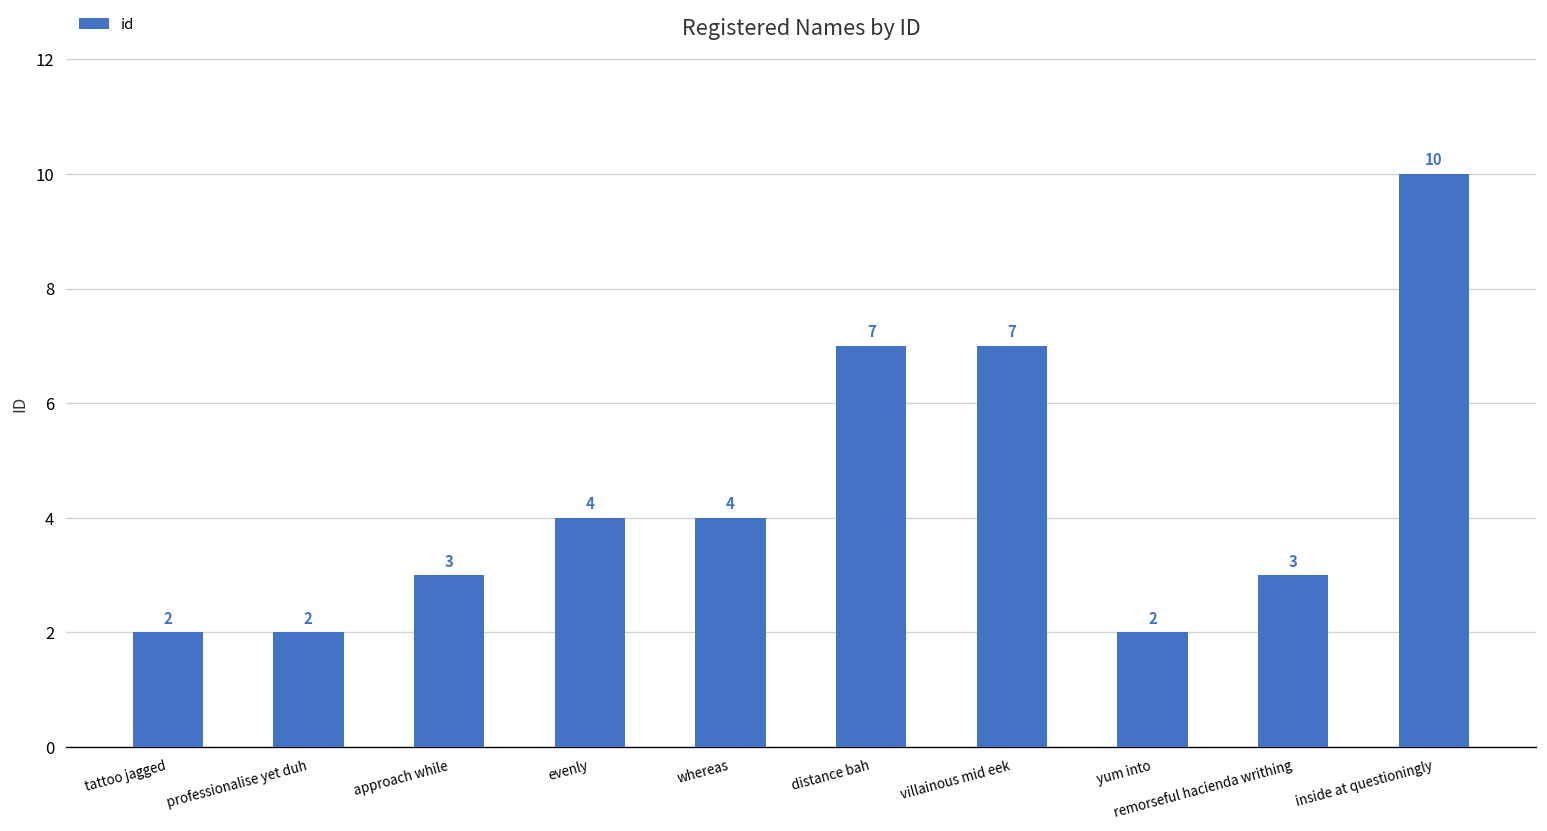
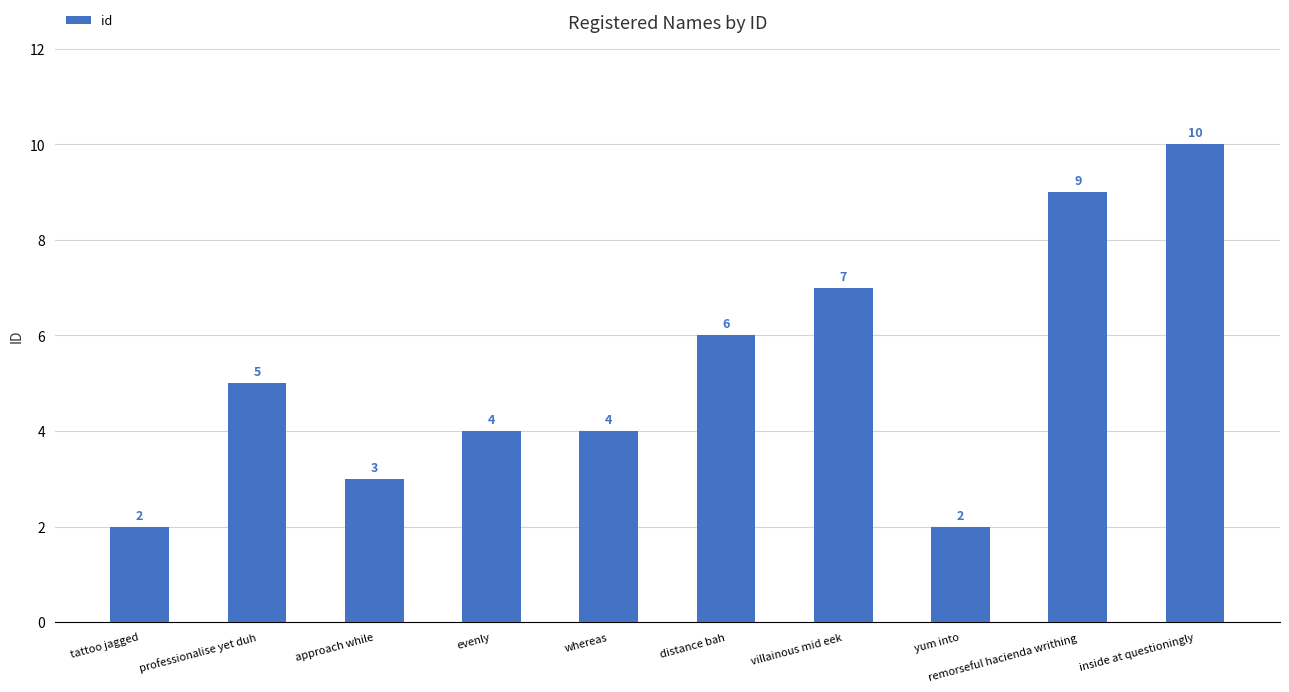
professionalise yet duh: 2 -> 5
distance bah: 7 -> 6
remorseful hacienda writhing: 3 -> 9
